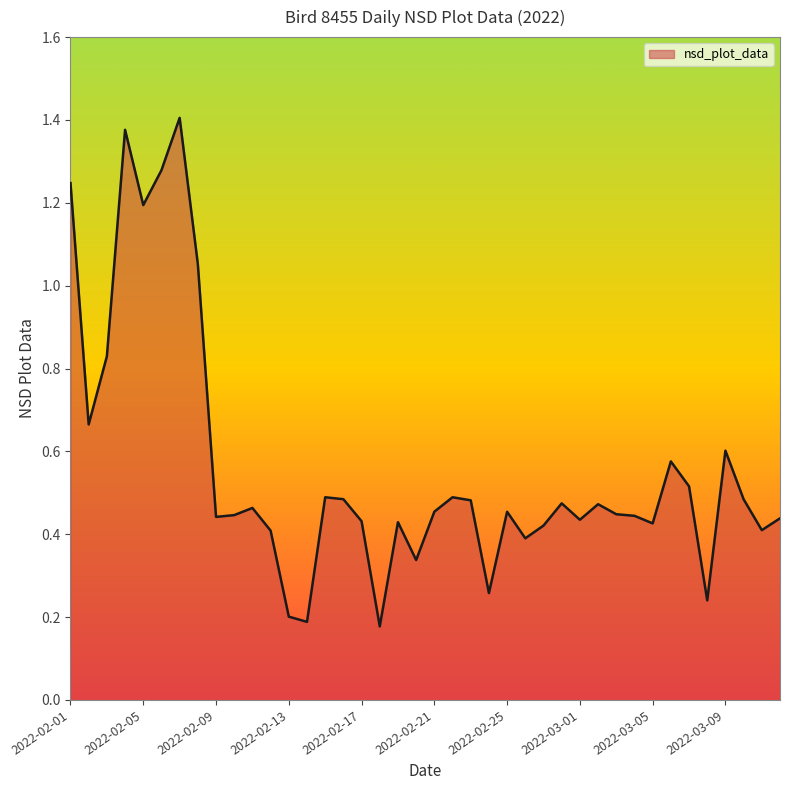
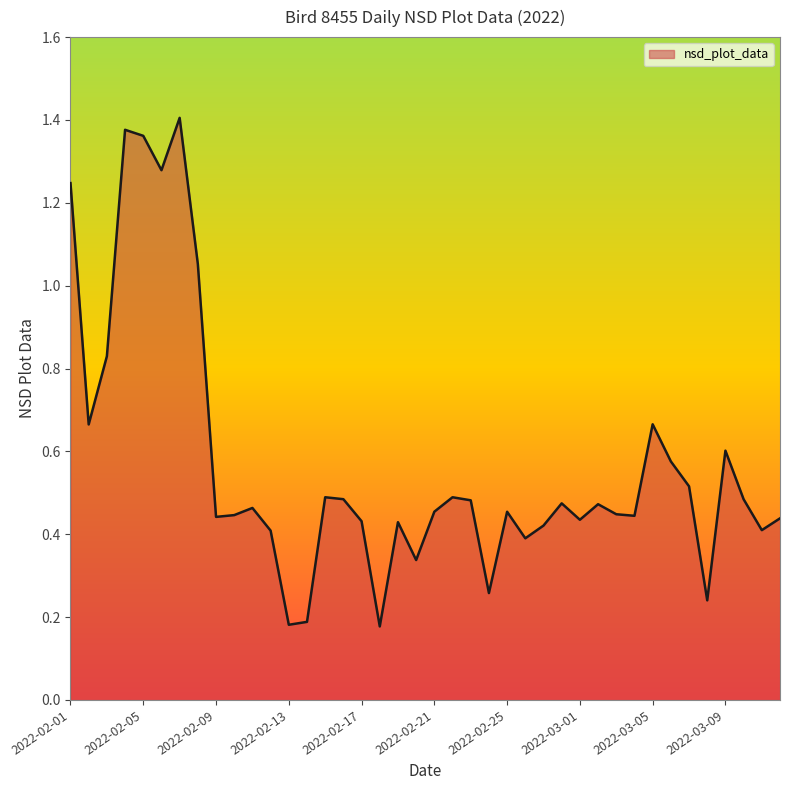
2022-02-05: 1.19 -> 1.36
2022-02-13: 0.20 -> 0.18
2022-03-05: 0.43 -> 0.67
